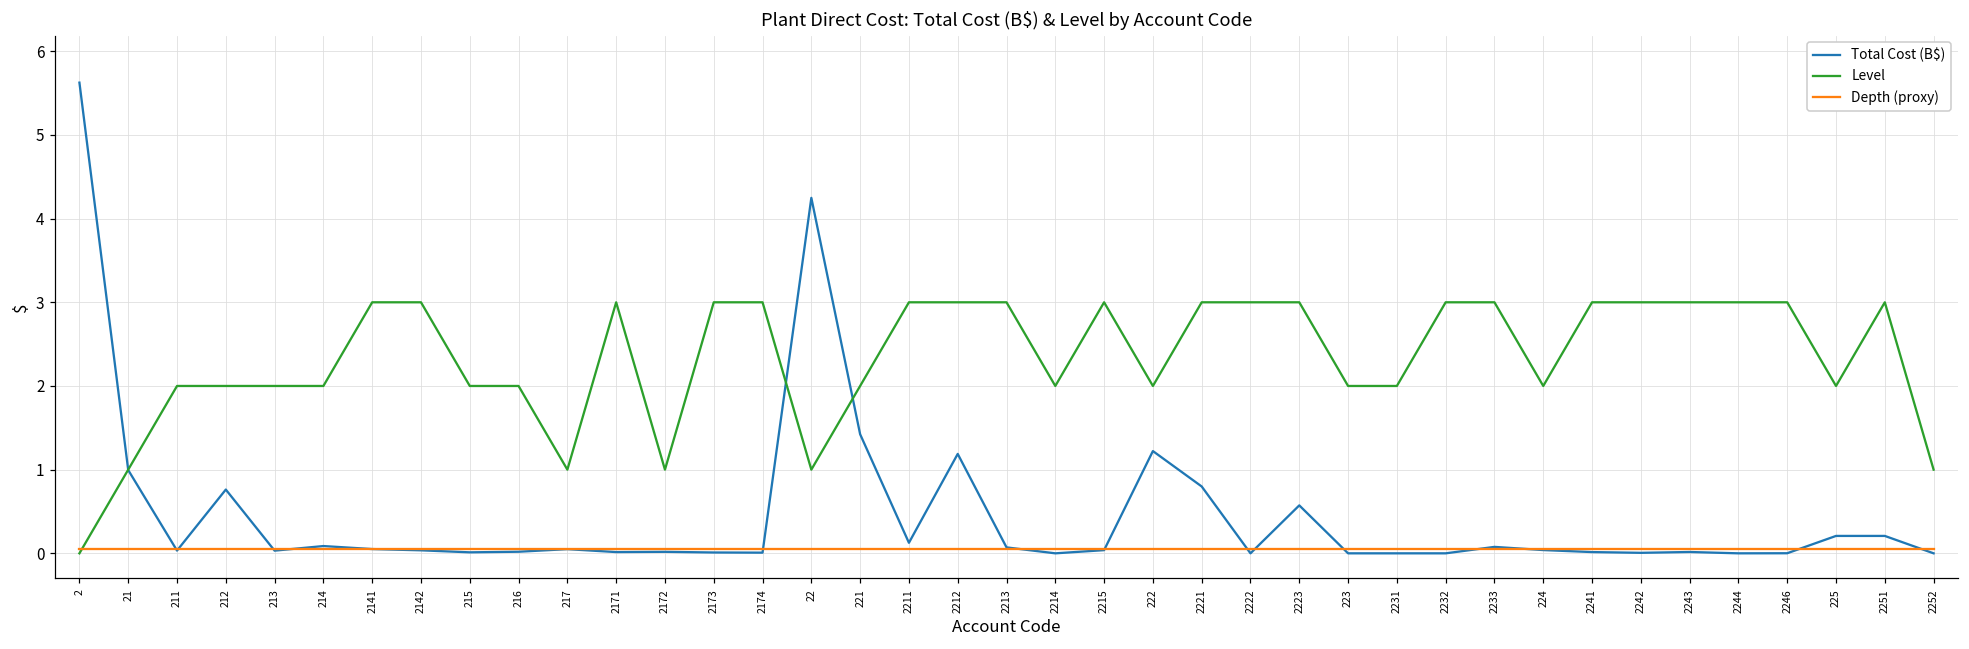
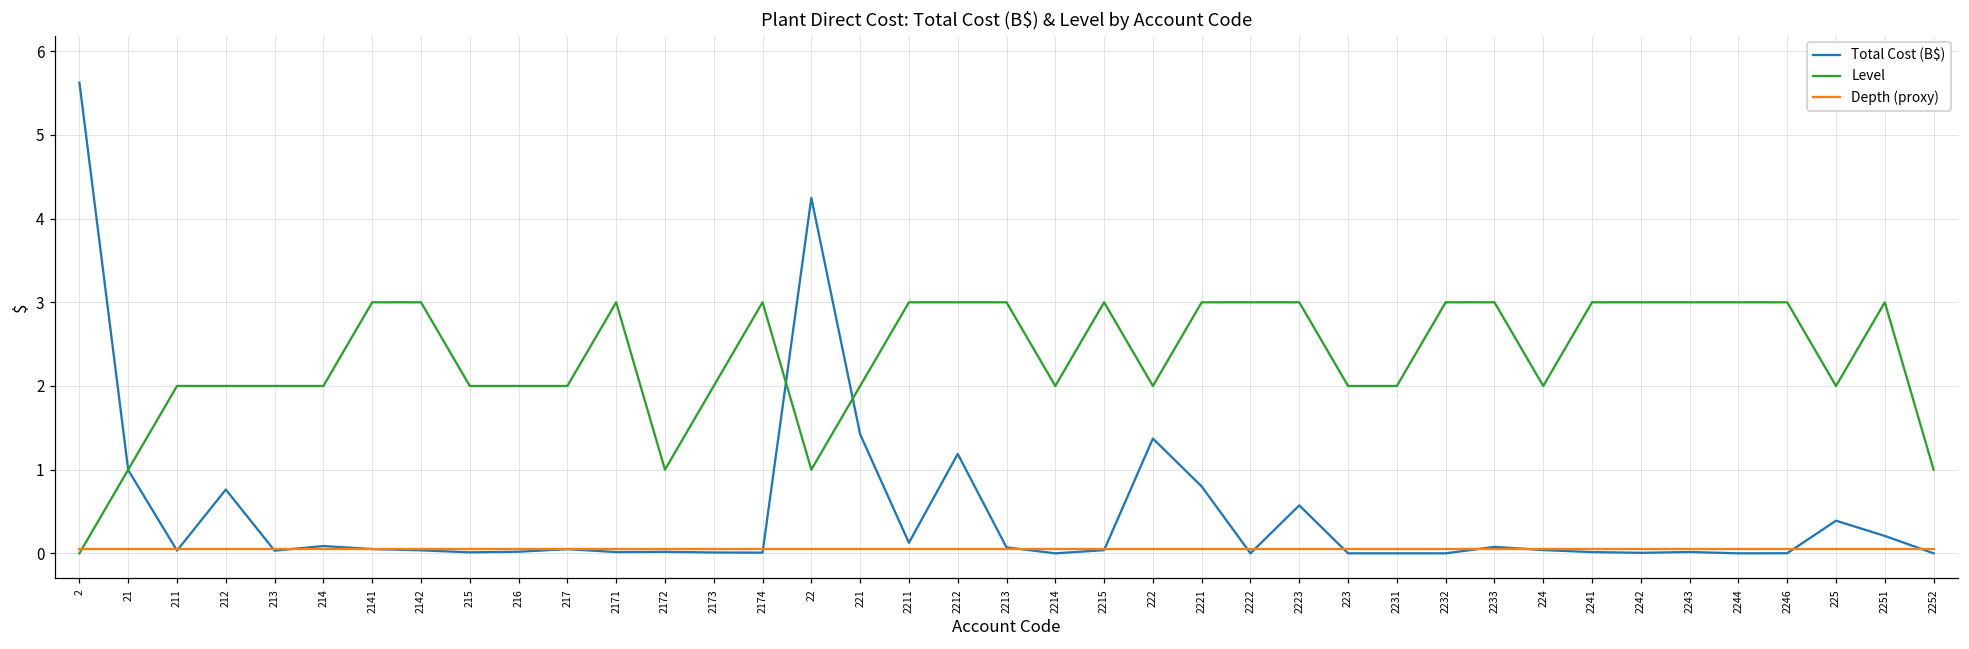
Level, 217: 1 -> 2
Level, 2173: 3 -> 2
Total Cost (B$), 222: 1.2 -> 1.4
Total Cost (B$), 225: 0.2 -> 0.4
